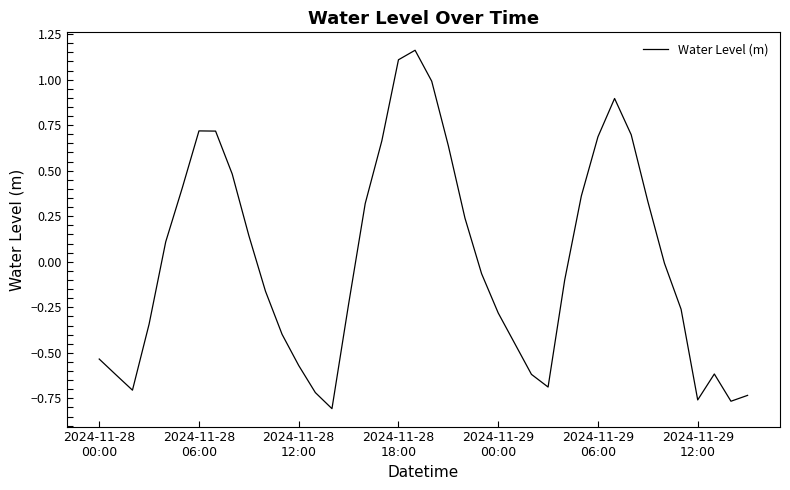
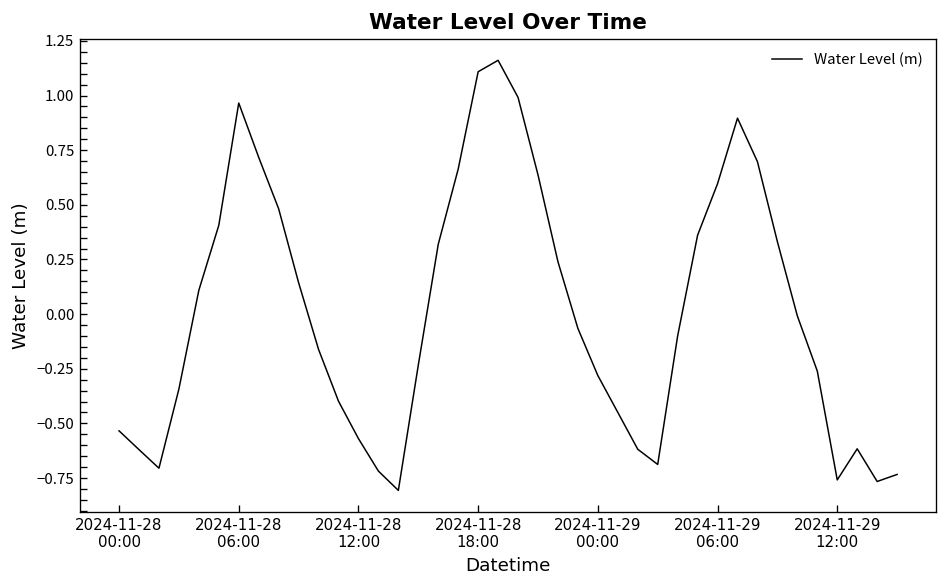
2024-11-28 06:00: 0.72 -> 0.97
2024-11-29 06:00: 0.69 -> 0.60
